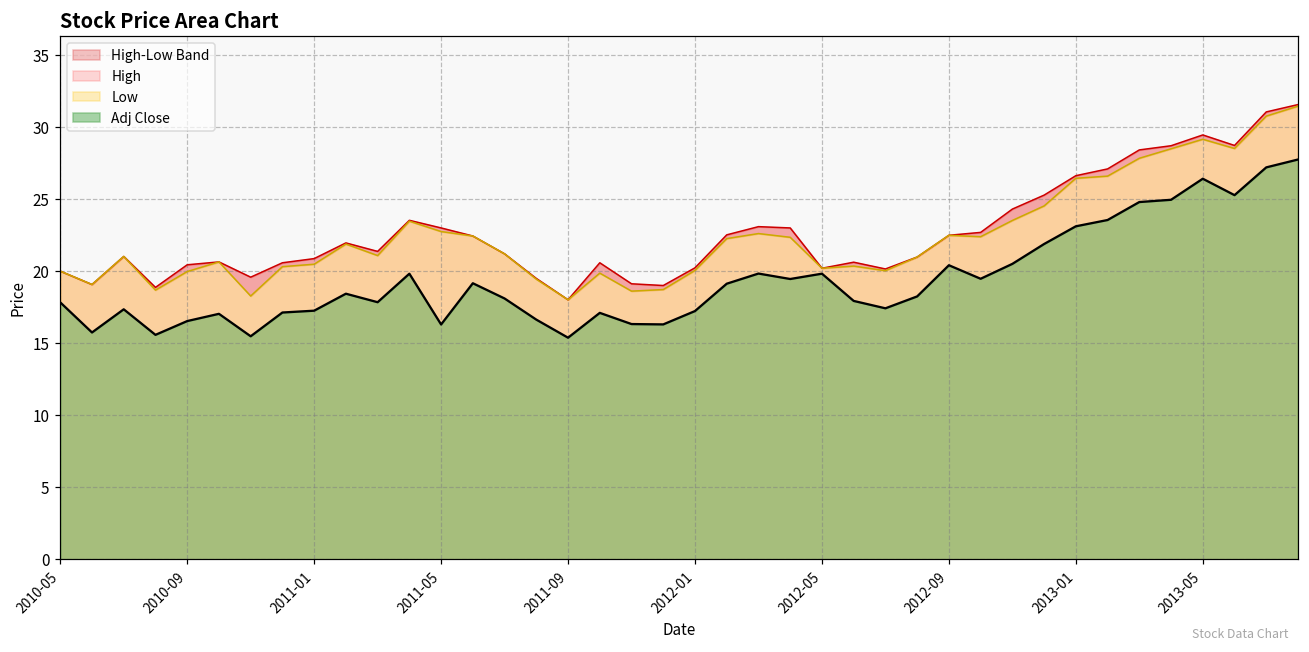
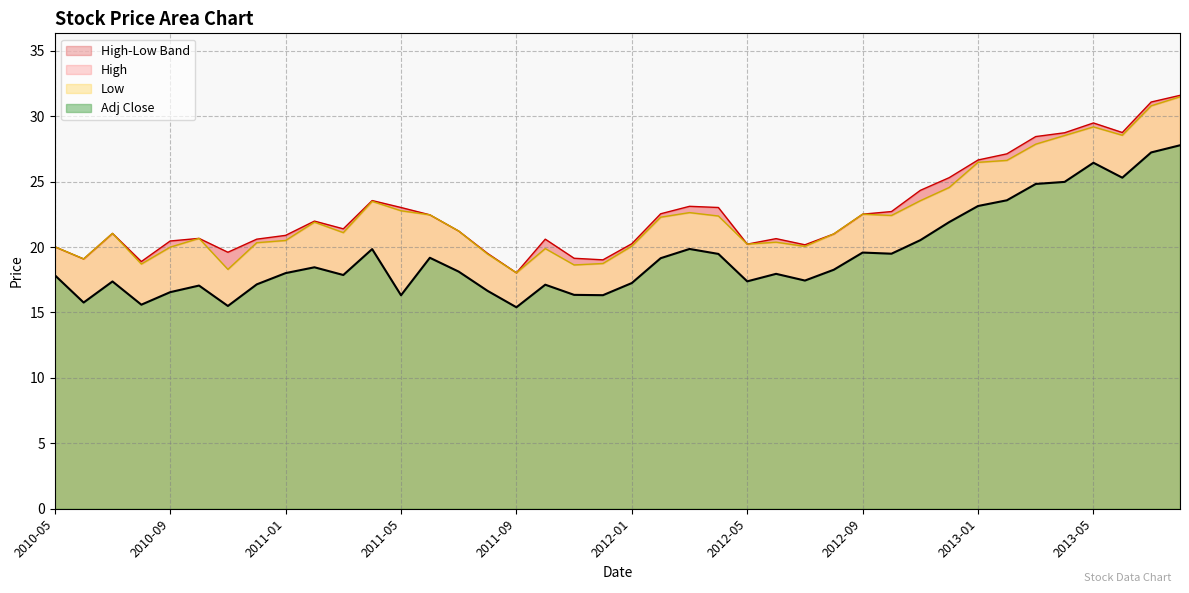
Adj Close, 2011-01: 17.3 -> 18.0
Adj Close, 2012-05: 19.8 -> 17.4
Adj Close, 2012-09: 20.4 -> 19.6
